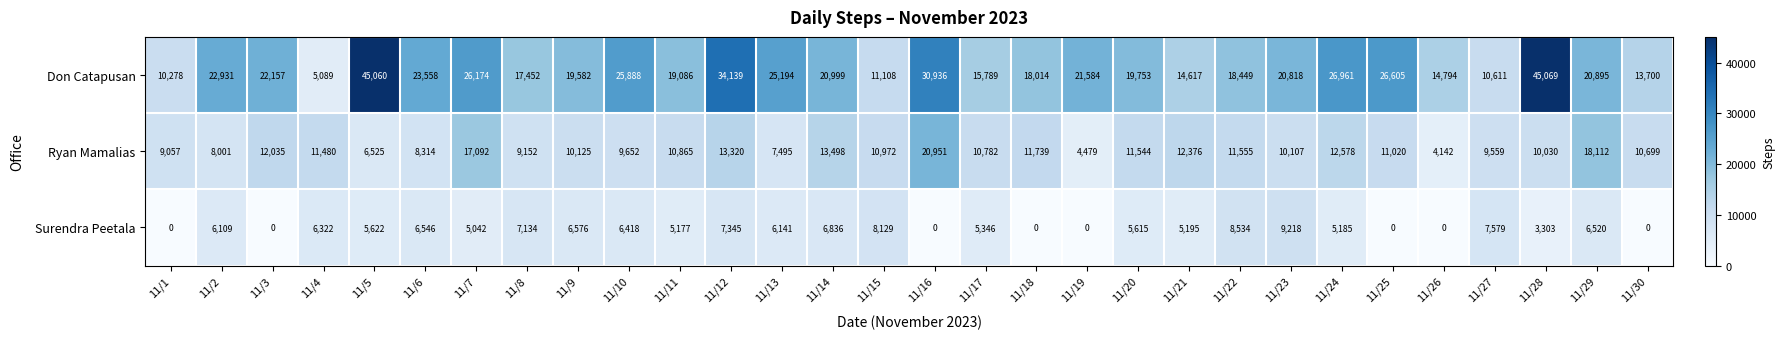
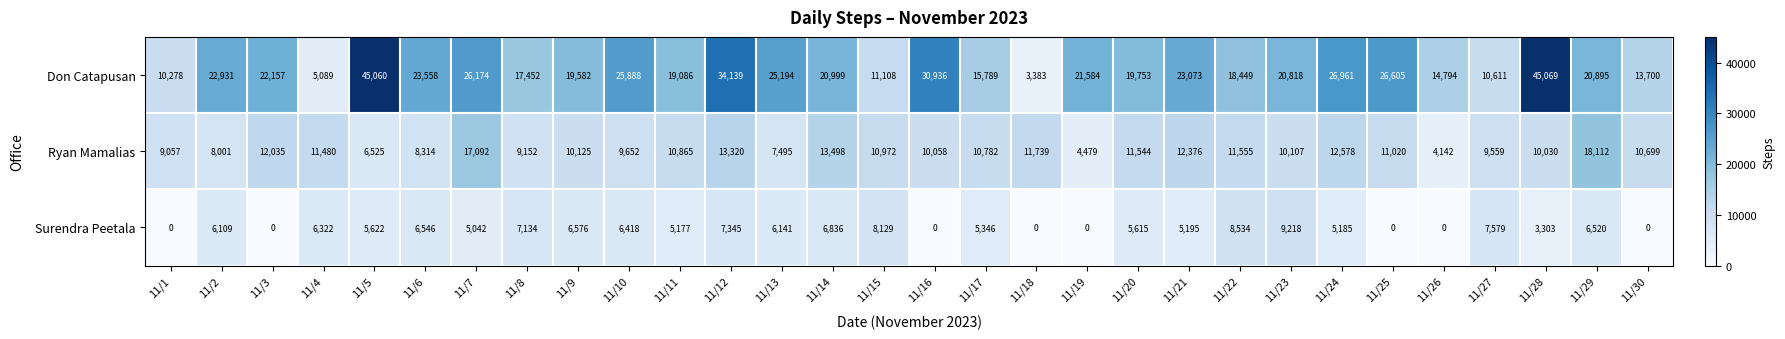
Don Catapusan, 11/18: 18,014 -> 3,383
Don Catapusan, 11/21: 14,617 -> 23,073
Ryan Mamalias, 11/16: 20,951 -> 10,058
